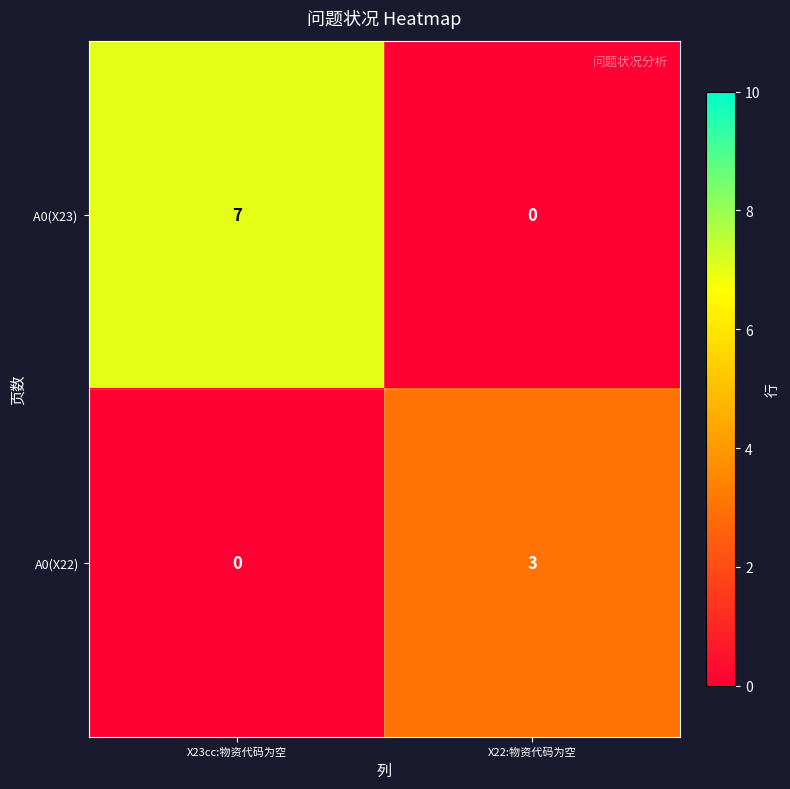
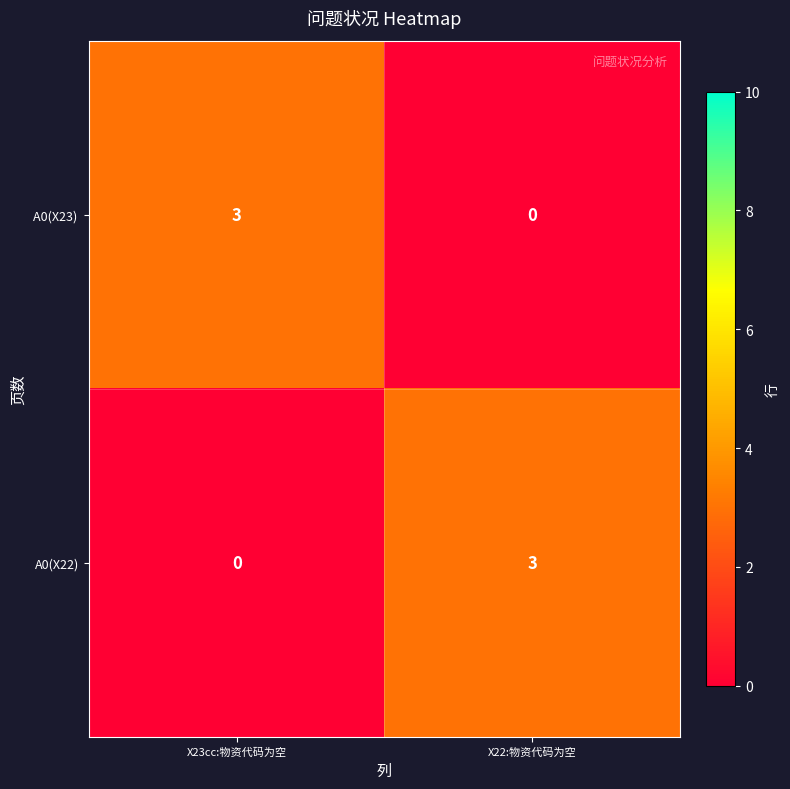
A0(X23), X23cc:物资代码为空: 7 -> 3
